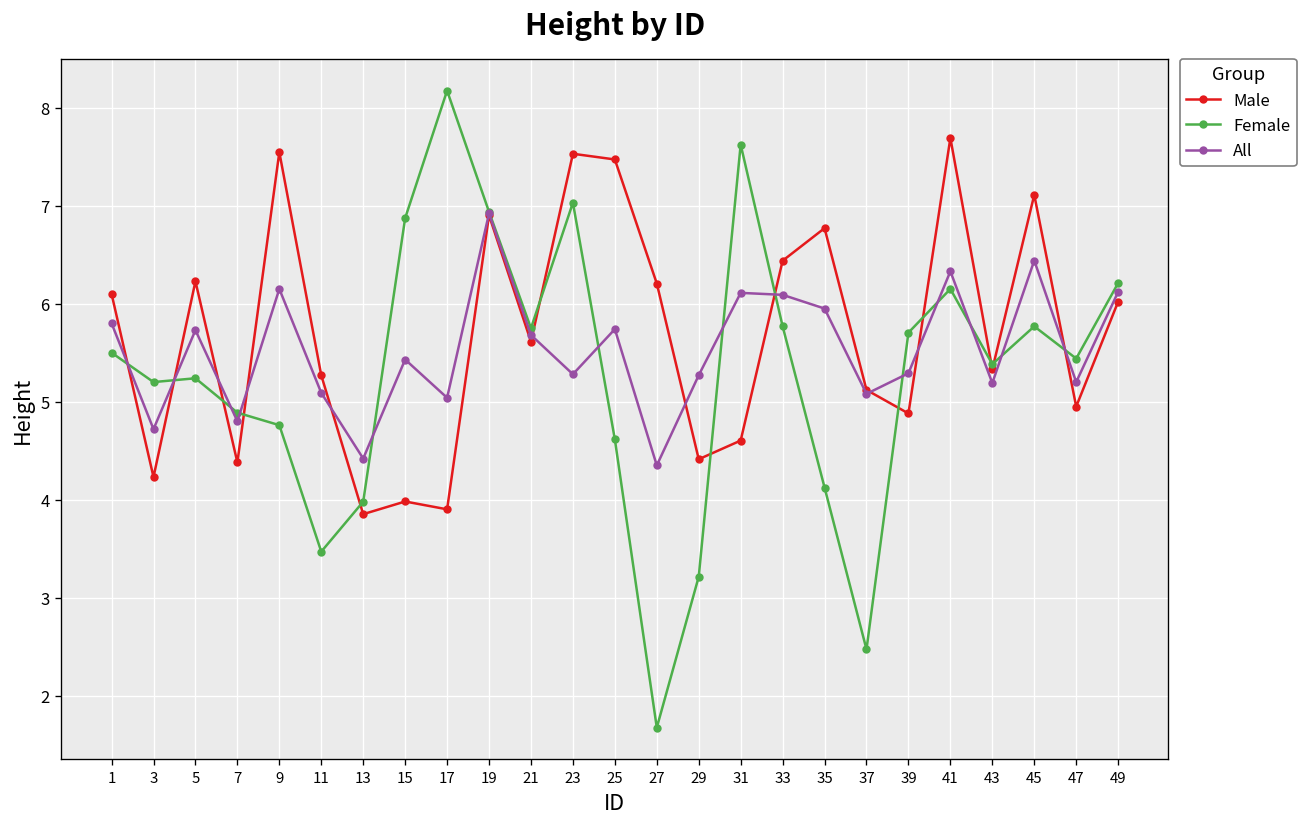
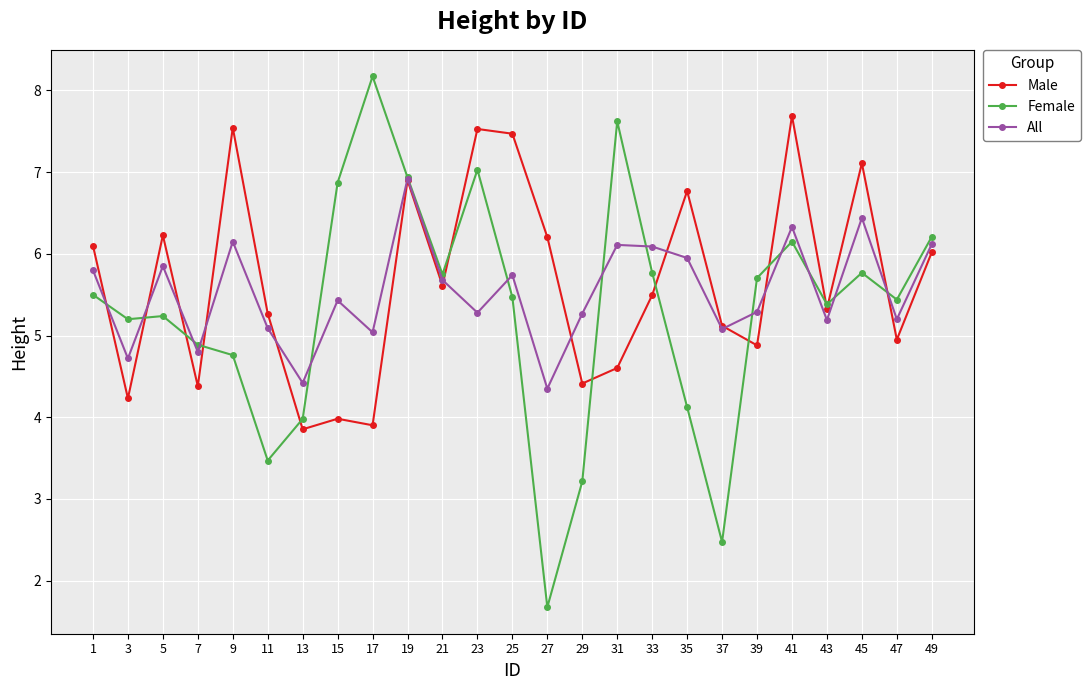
All, 5: 5.7 -> 5.9
Female, 25: 4.6 -> 5.5
Male, 33: 6.4 -> 5.5
